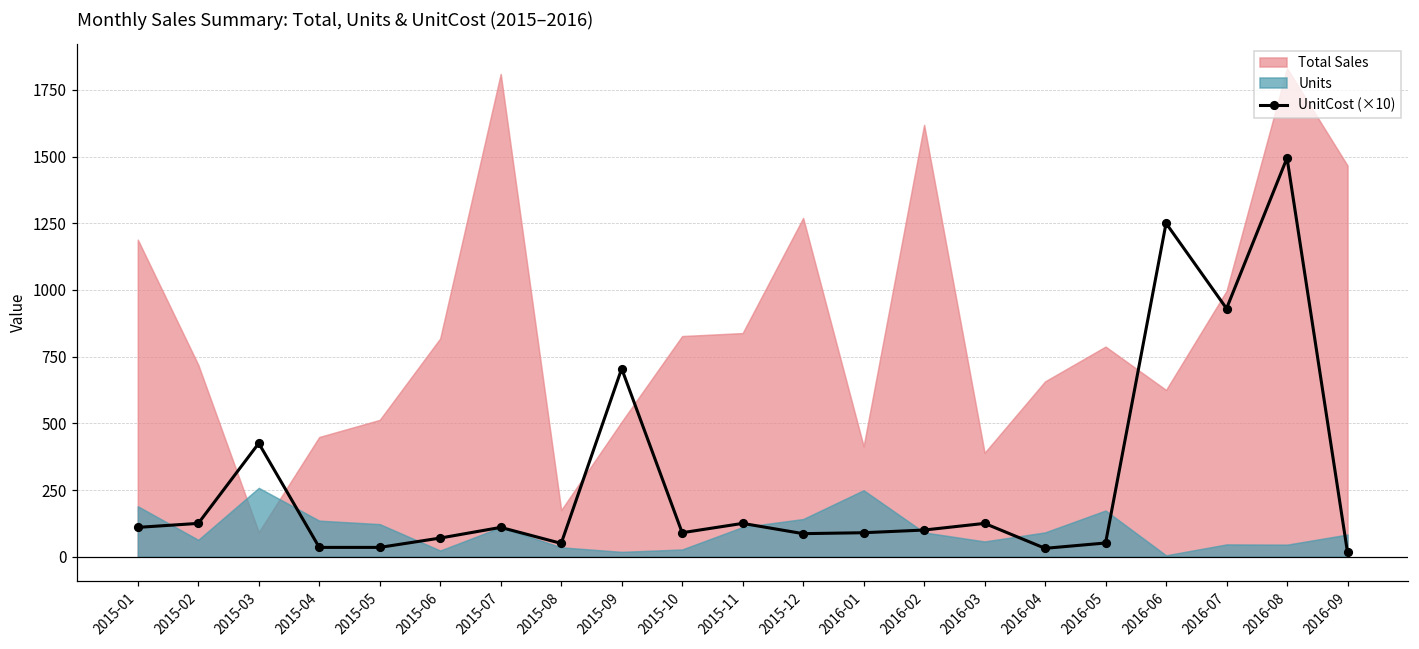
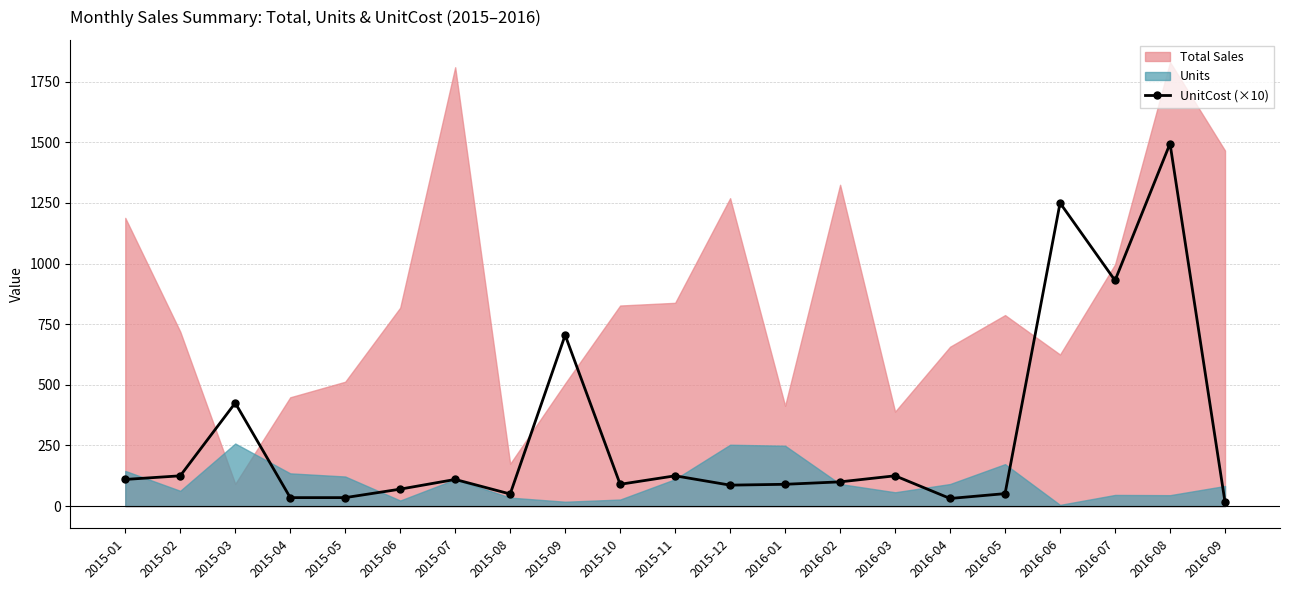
Units, 2015-01: 190 -> 150
Units, 2015-12: 140 -> 250
Total Sales, 2016-02: 1620 -> 1320
